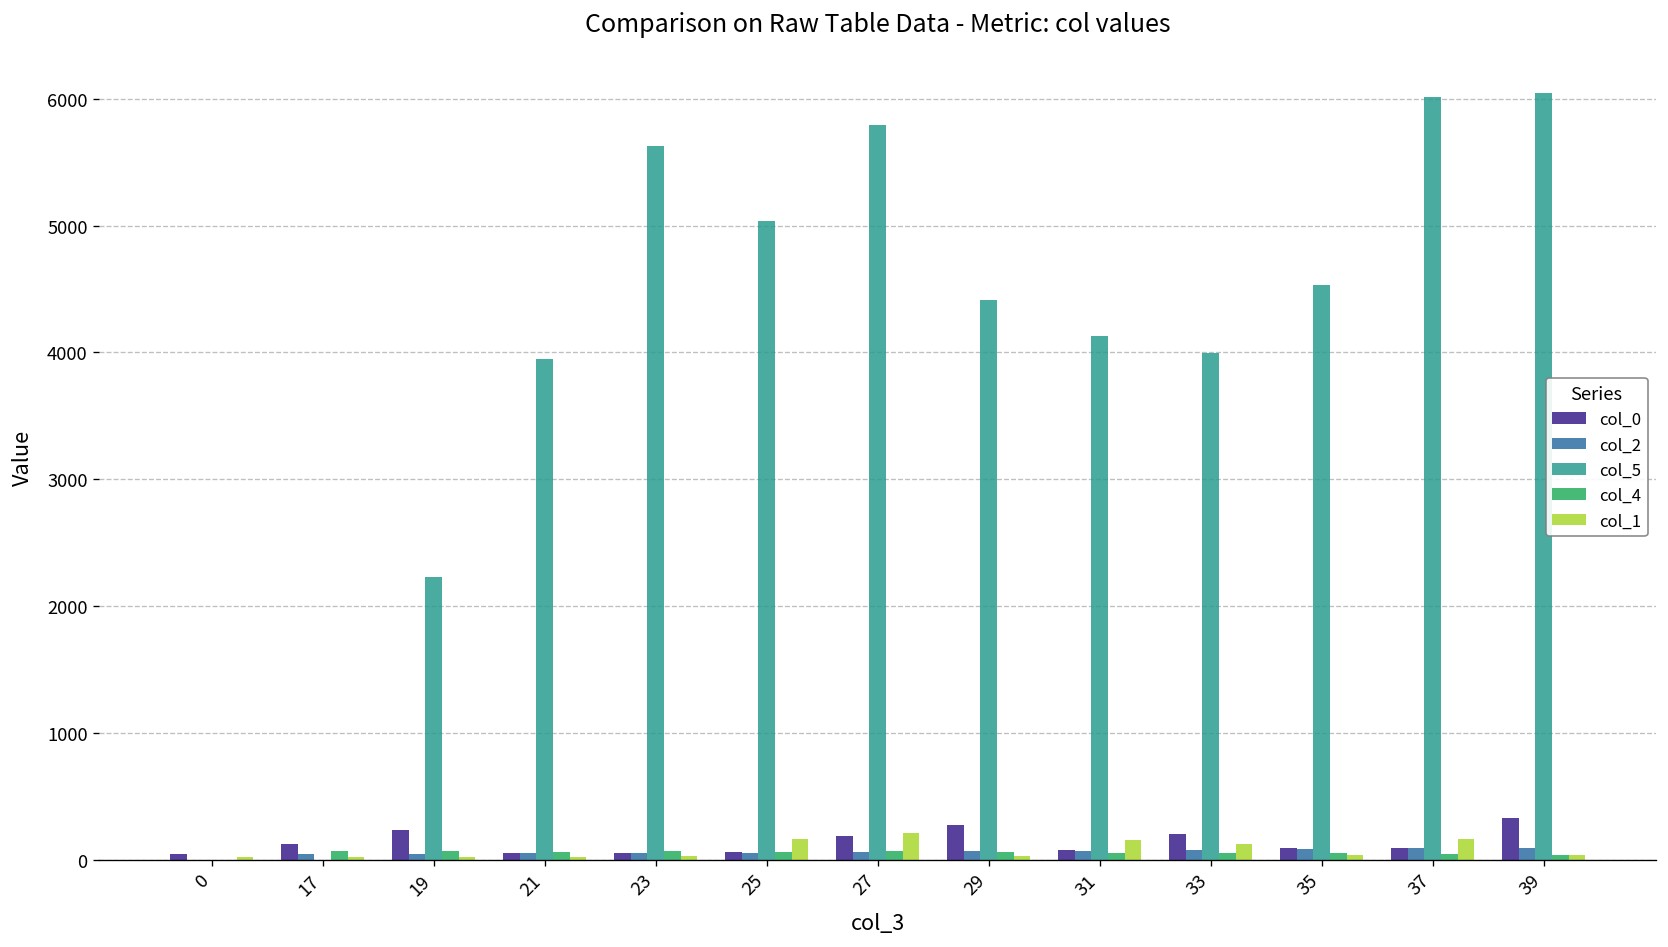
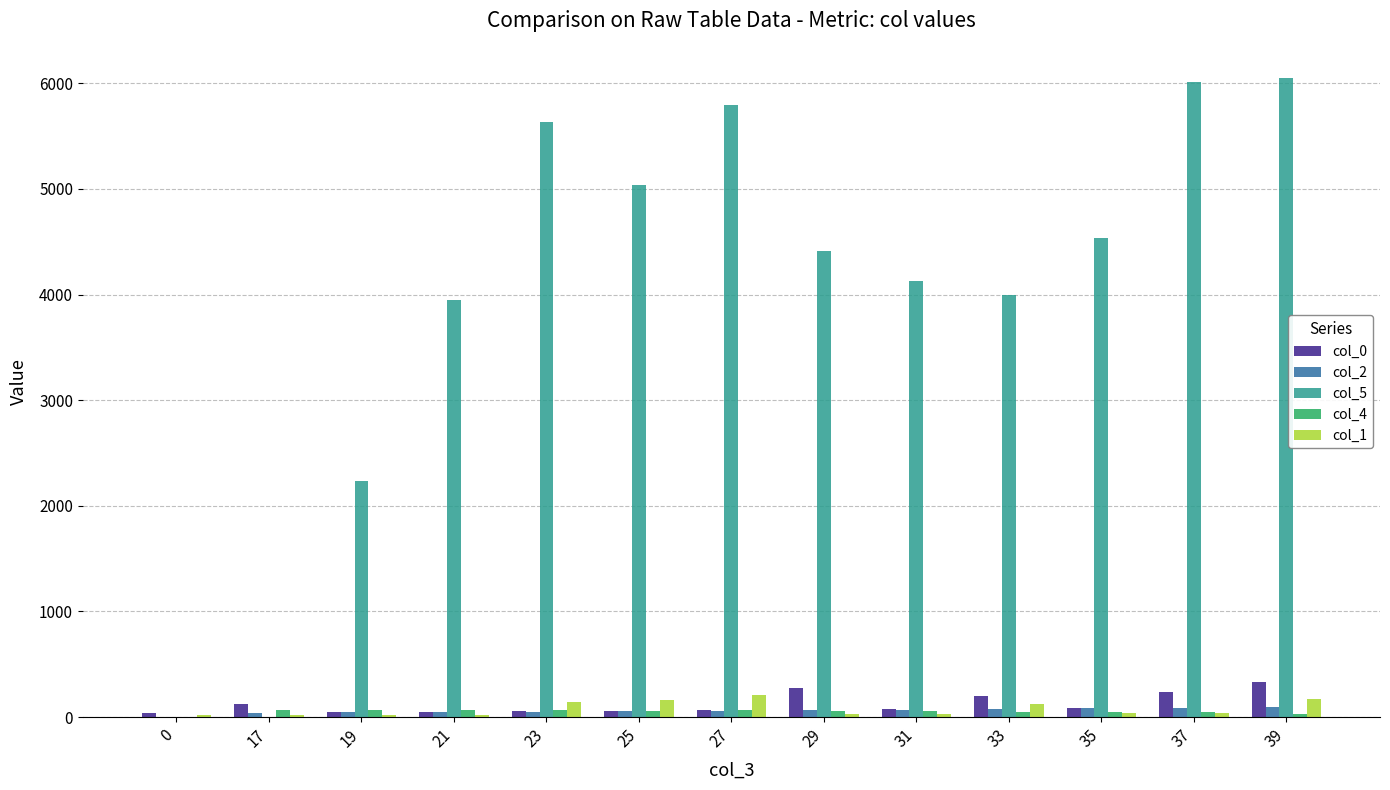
col_0, 19: 240 -> 50
col_1, 23: 30 -> 150
col_0, 27: 190 -> 60
col_1, 31: 160 -> 30
col_0, 37: 90 -> 230
col_1, 37: 160 -> 40
col_1, 39: 40 -> 170
